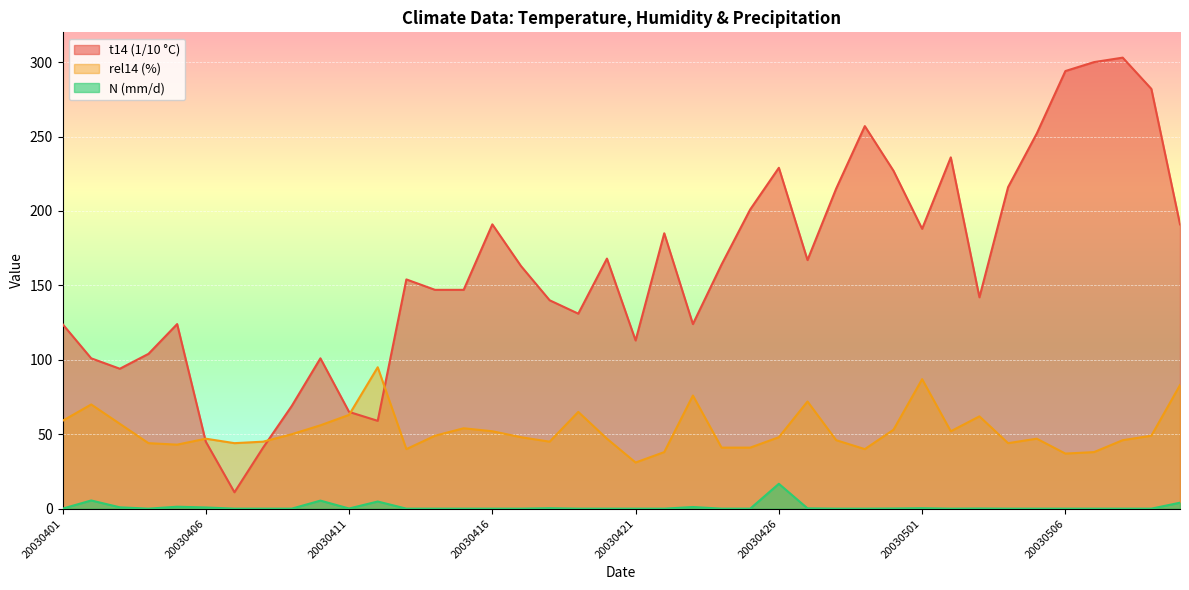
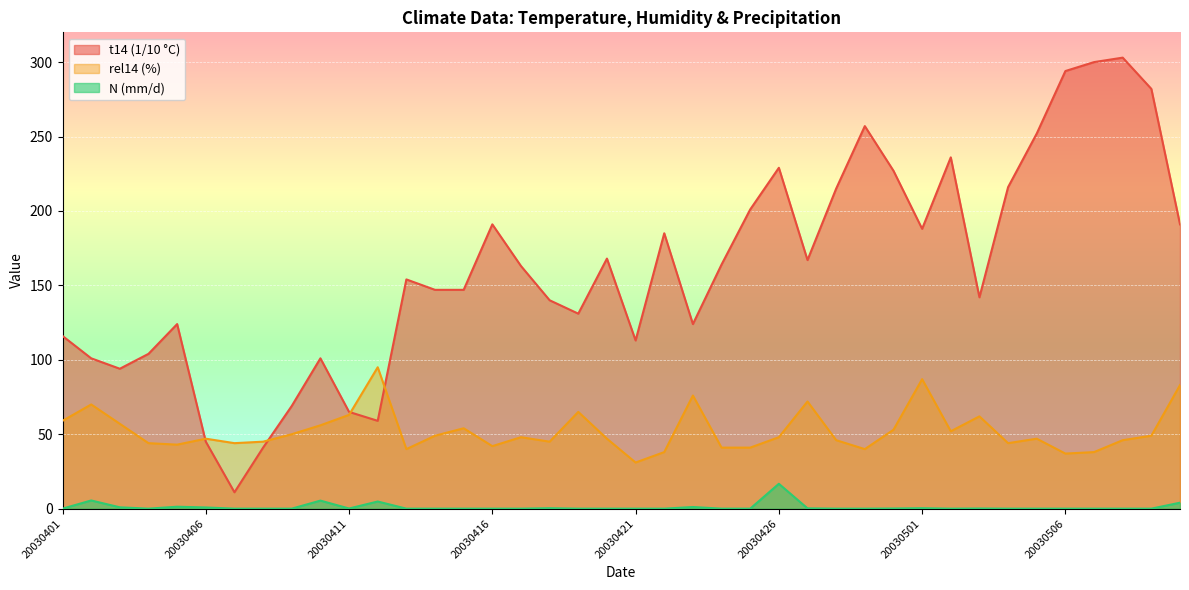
t14 (1/10 °C), 20030401: 124 -> 116
rel14 (%), 20030416: 52 -> 42
